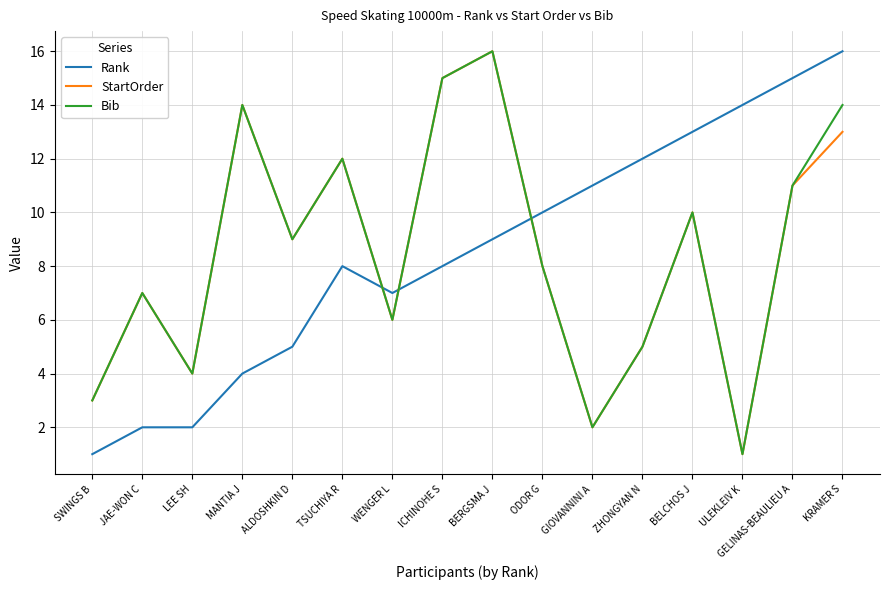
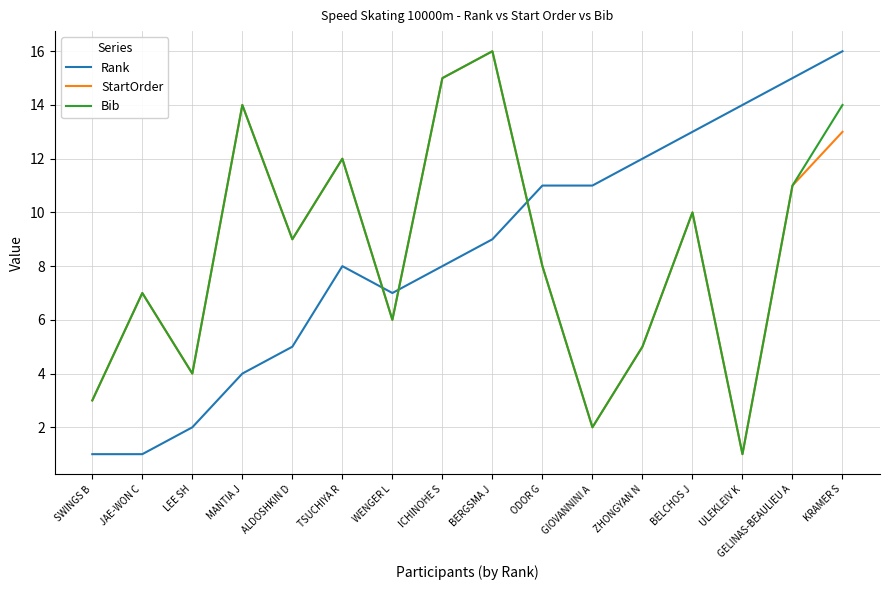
Rank, JAE-WON C: 2 -> 1
Rank, ODOR G: 10 -> 11
